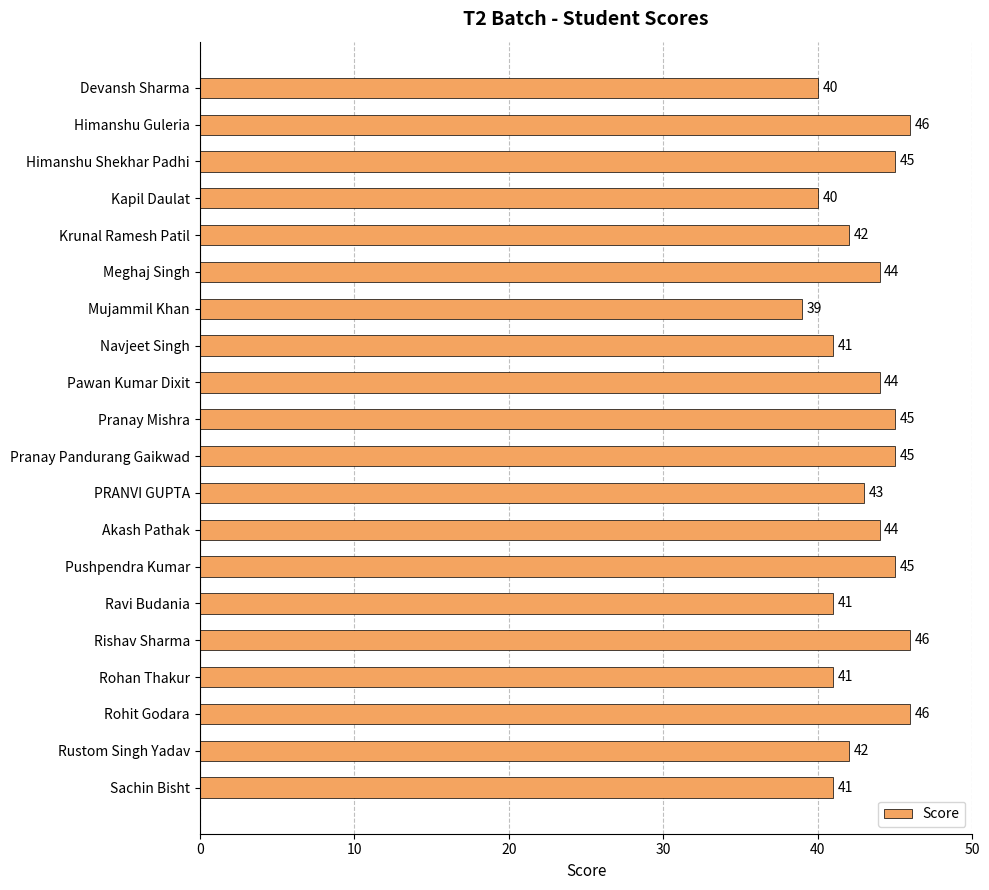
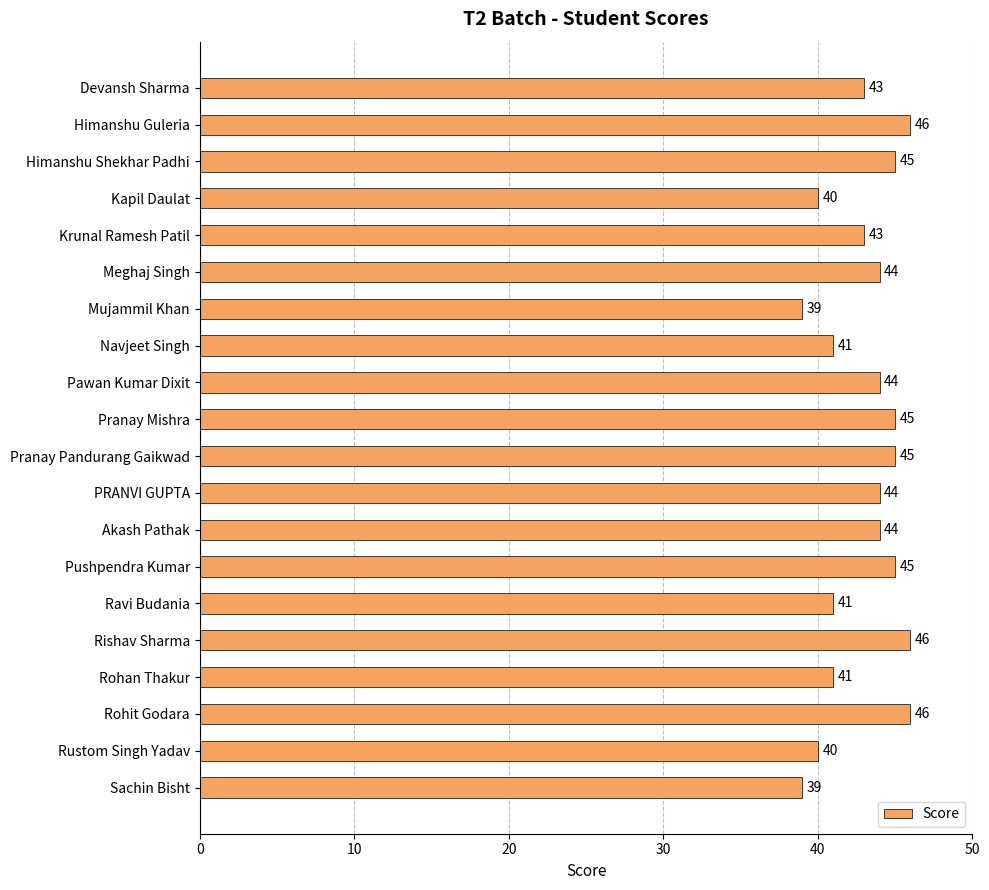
Devansh Sharma: 40 -> 43
Krunal Ramesh Patil: 42 -> 43
PRANVI GUPTA: 43 -> 44
Rustom Singh Yadav: 42 -> 40
Sachin Bisht: 41 -> 39
